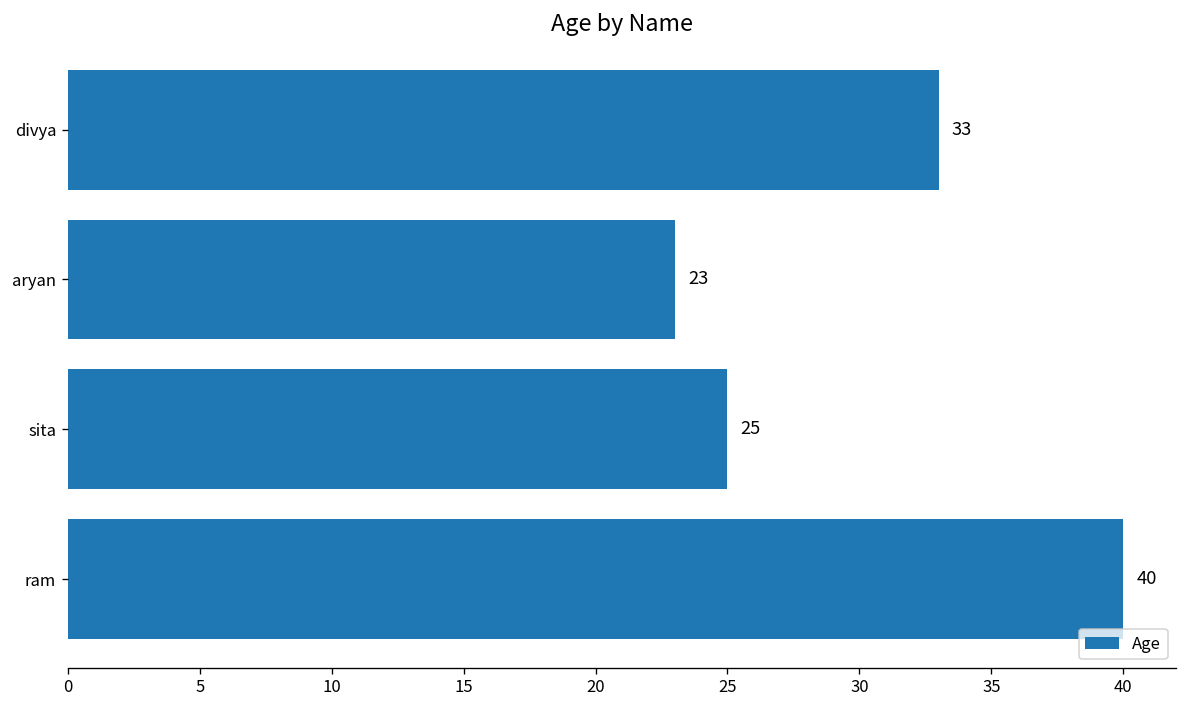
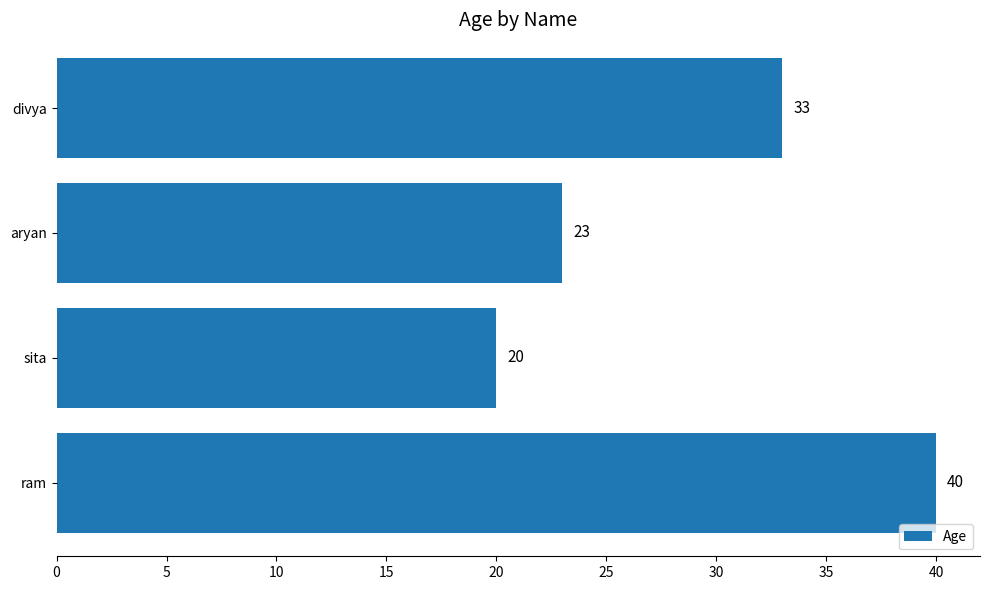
sita: 25 -> 20
